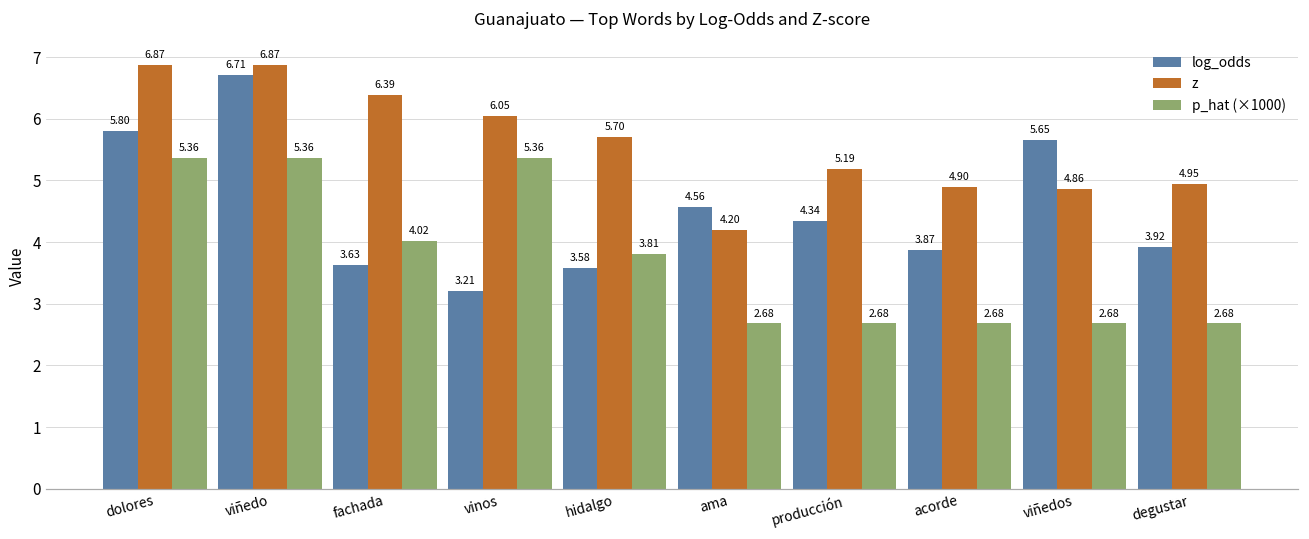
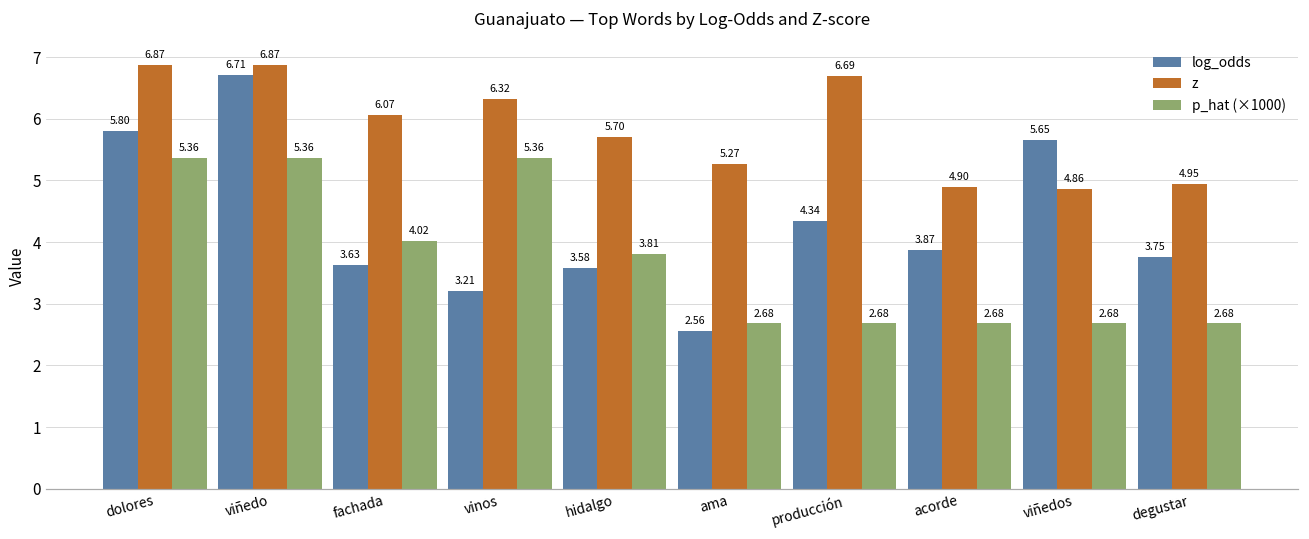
z, fachada: 6.39 -> 6.07
z, vinos: 6.05 -> 6.32
log_odds, ama: 4.56 -> 2.56
z, ama: 4.20 -> 5.27
z, producción: 5.19 -> 6.69
log_odds, degustar: 3.92 -> 3.75
